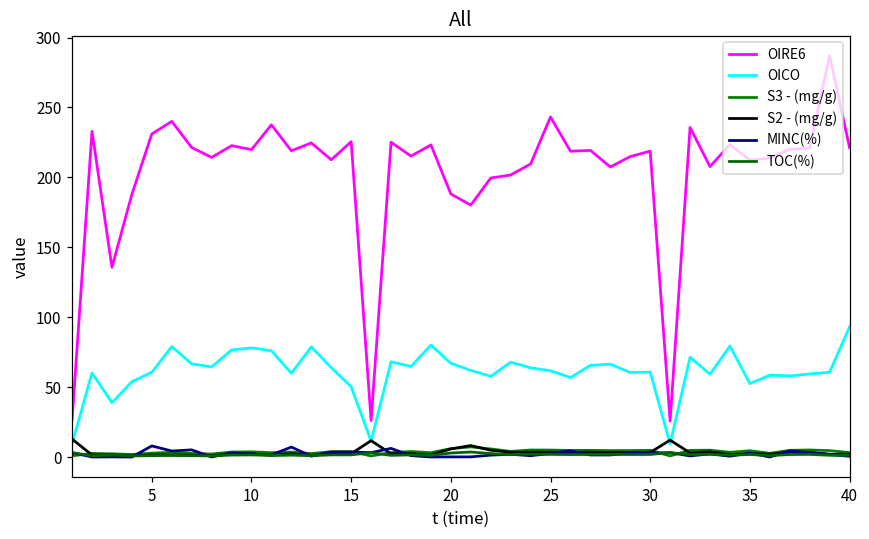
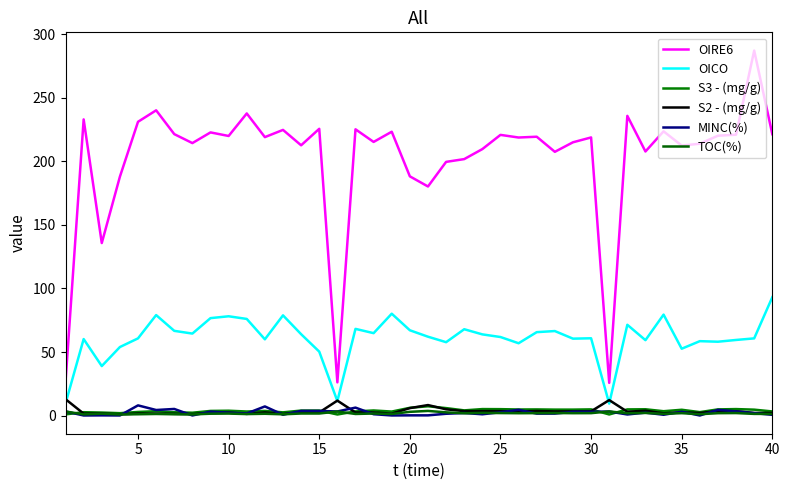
OIRE6, 25: 243 -> 221
